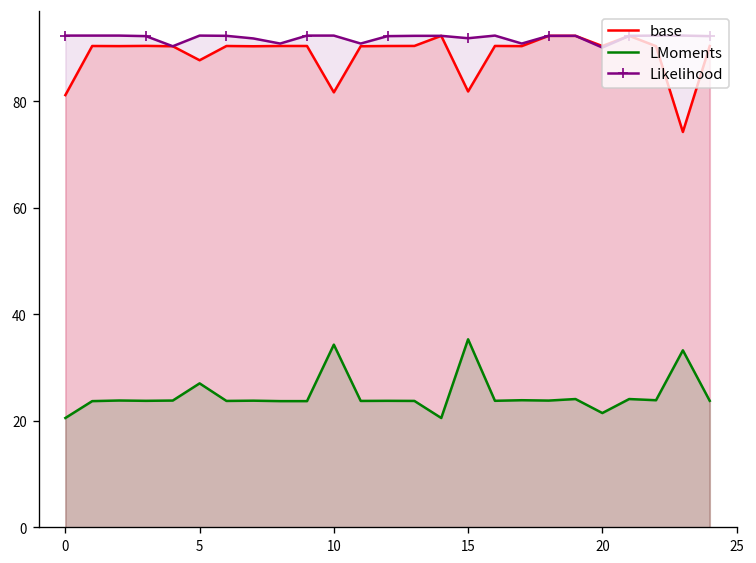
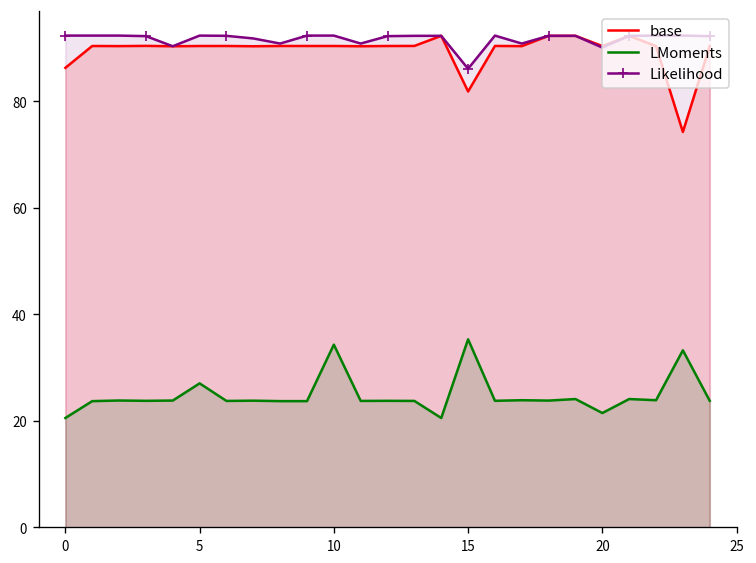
base, 0: 81 -> 86
base, 5: 88 -> 90
base, 10: 82 -> 90
Likelihood, 15: 92 -> 86
